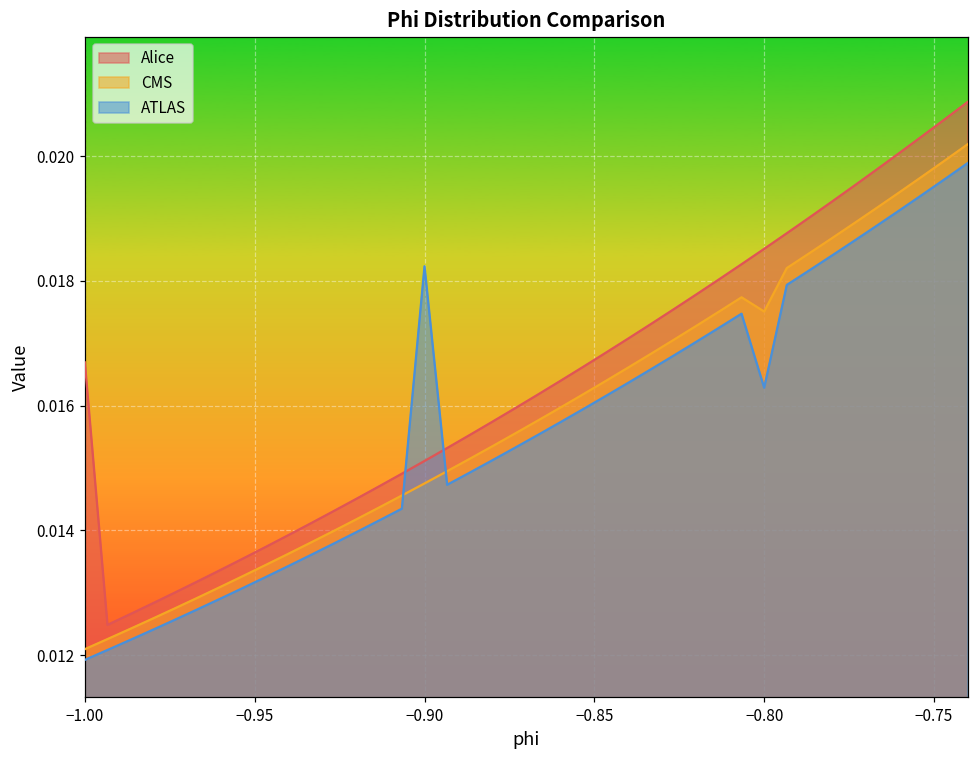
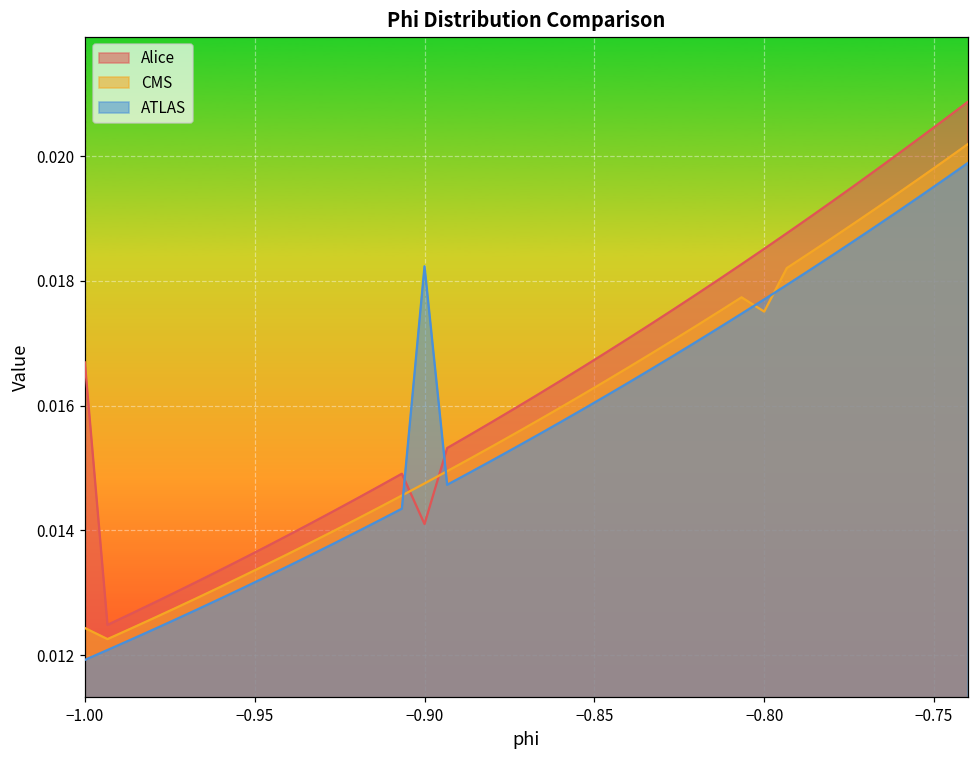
CMS, −1.00: 0.0121 -> 0.0124
Alice, −0.90: 0.0151 -> 0.0141
ATLAS, −0.80: 0.0163 -> 0.0177
